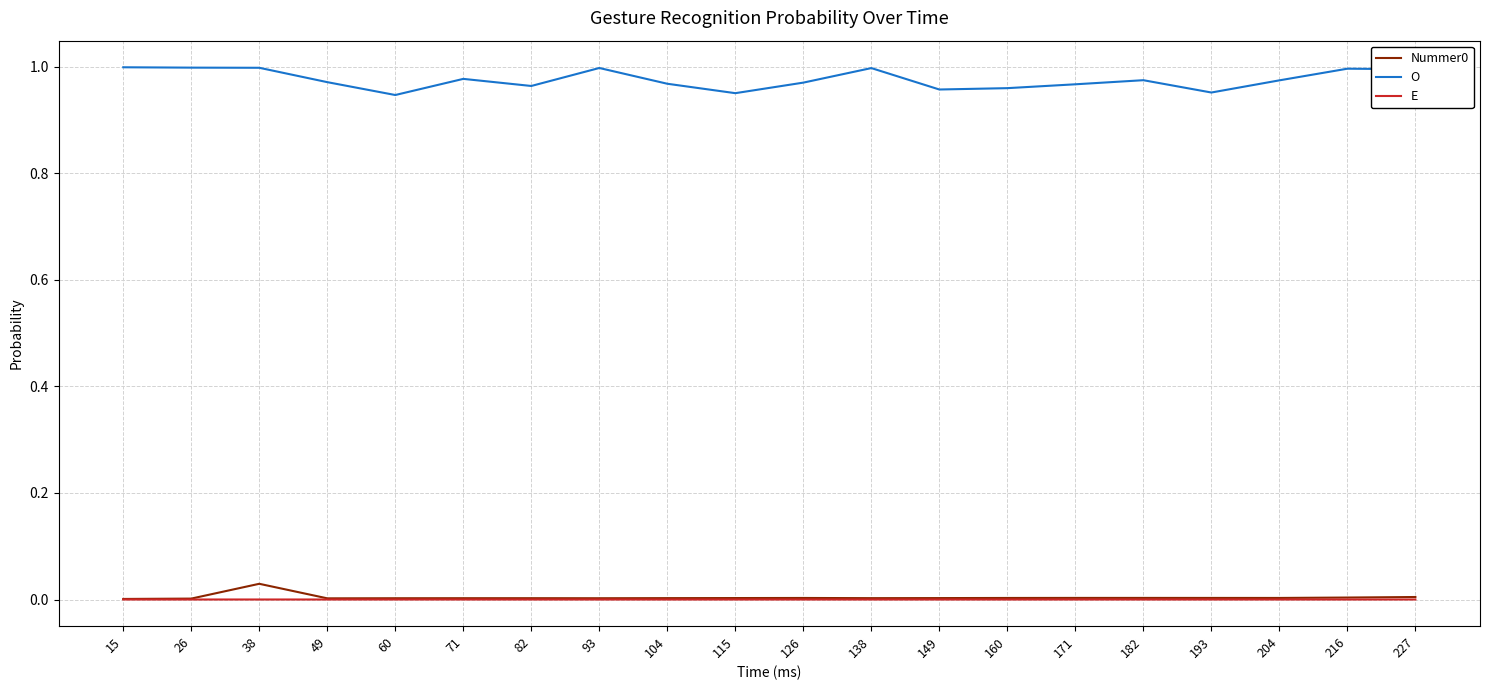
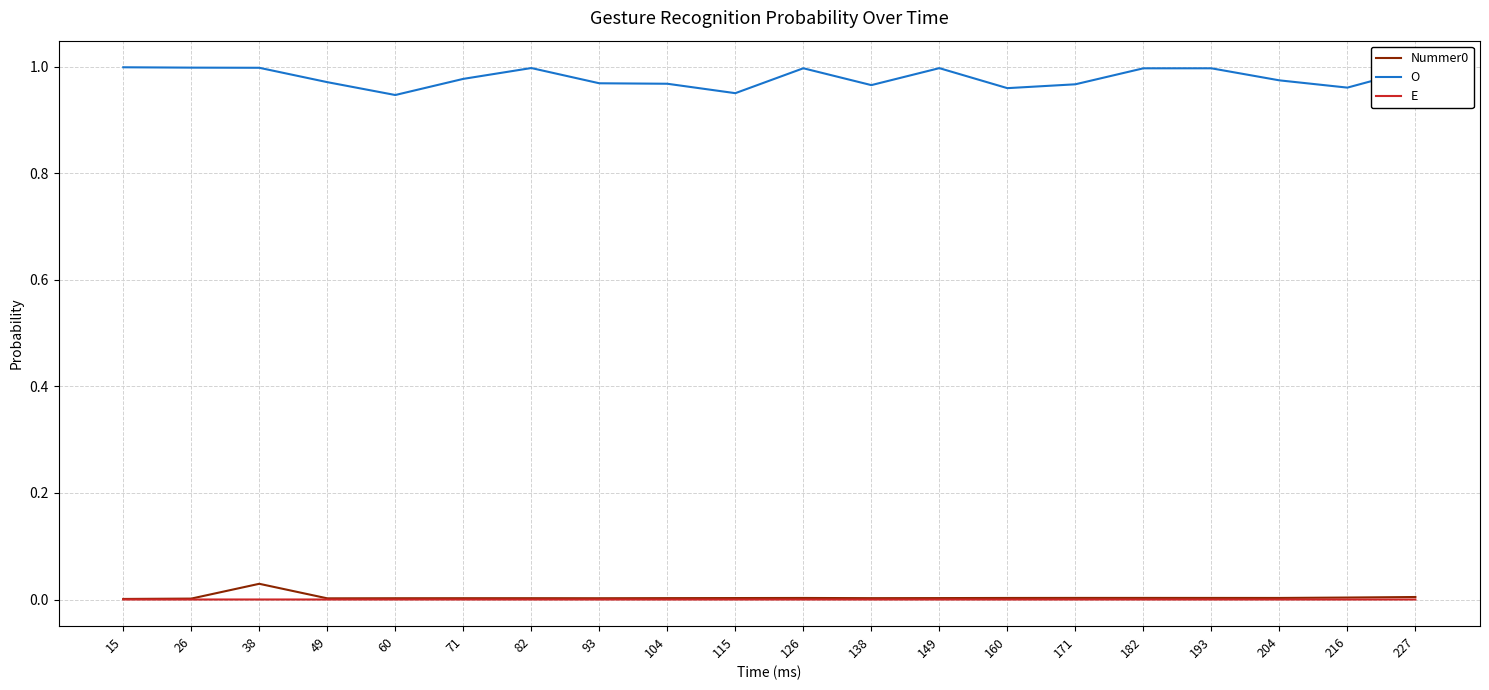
O, 82: 0.96 -> 1.00
O, 93: 1.00 -> 0.97
O, 126: 0.97 -> 1.00
O, 138: 1.00 -> 0.97
O, 149: 0.96 -> 1.00
O, 182: 0.97 -> 1.00
O, 193: 0.95 -> 1.00
O, 216: 1.00 -> 0.96
